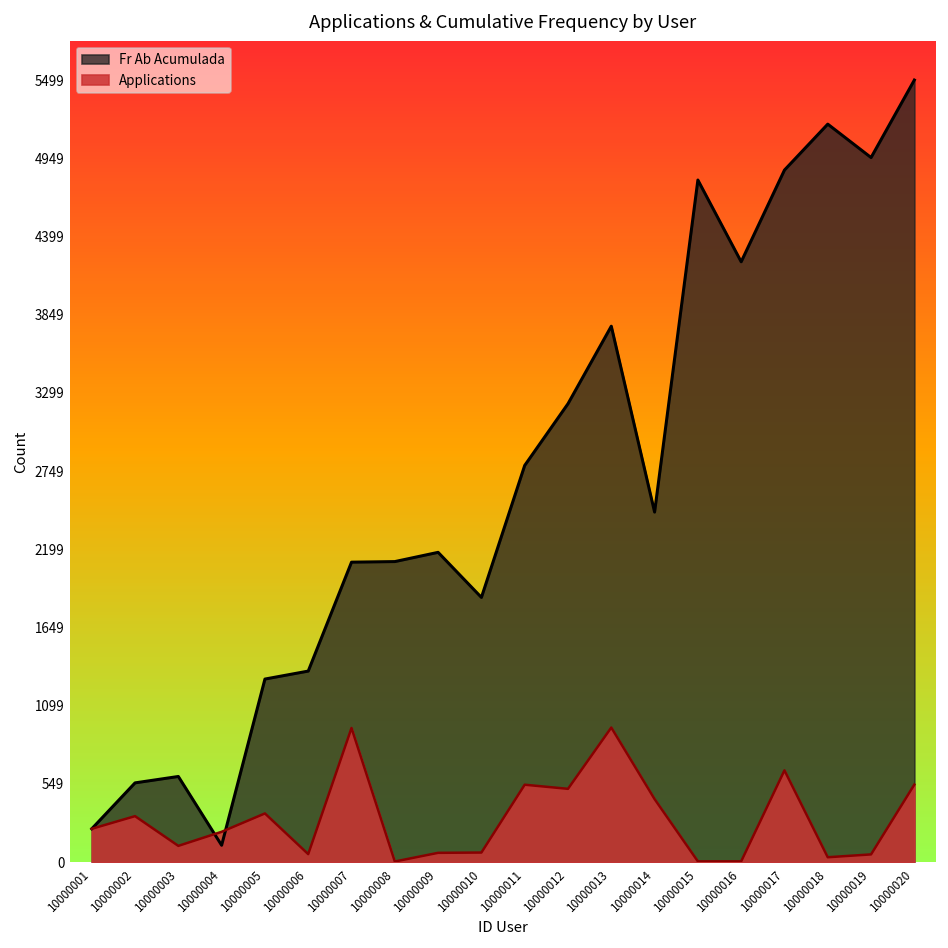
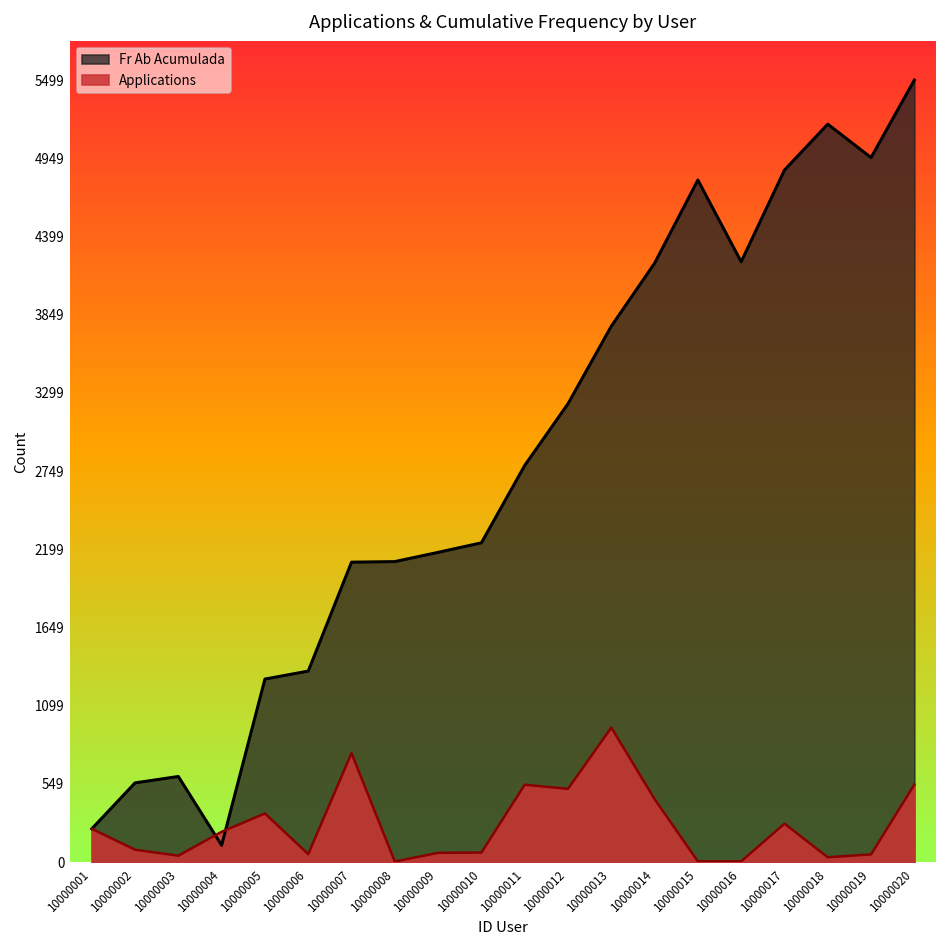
Applications, 10000002: 320 -> 90
Applications, 10000003: 110 -> 50
Applications, 10000007: 940 -> 770
Fr Ab Acumulada, 10000010: 1860 -> 2250
Fr Ab Acumulada, 10000014: 2460 -> 4210
Applications, 10000017: 650 -> 270
